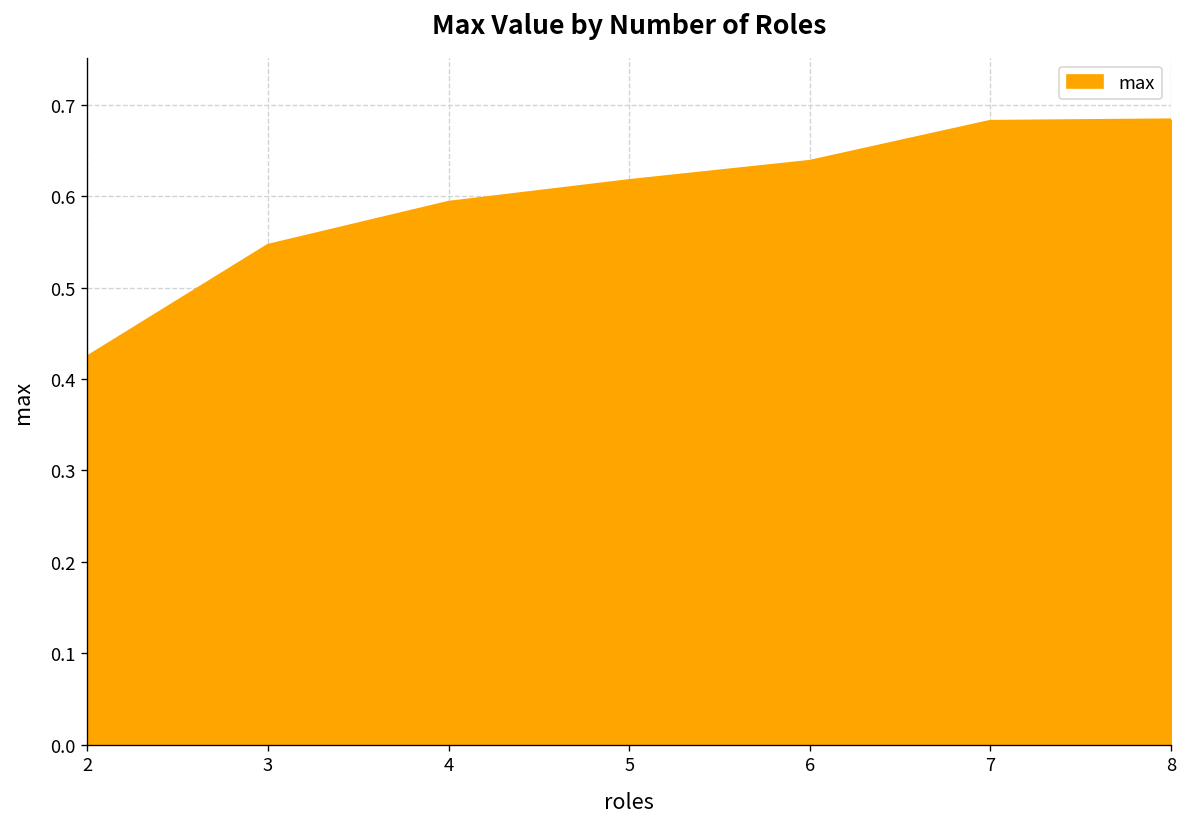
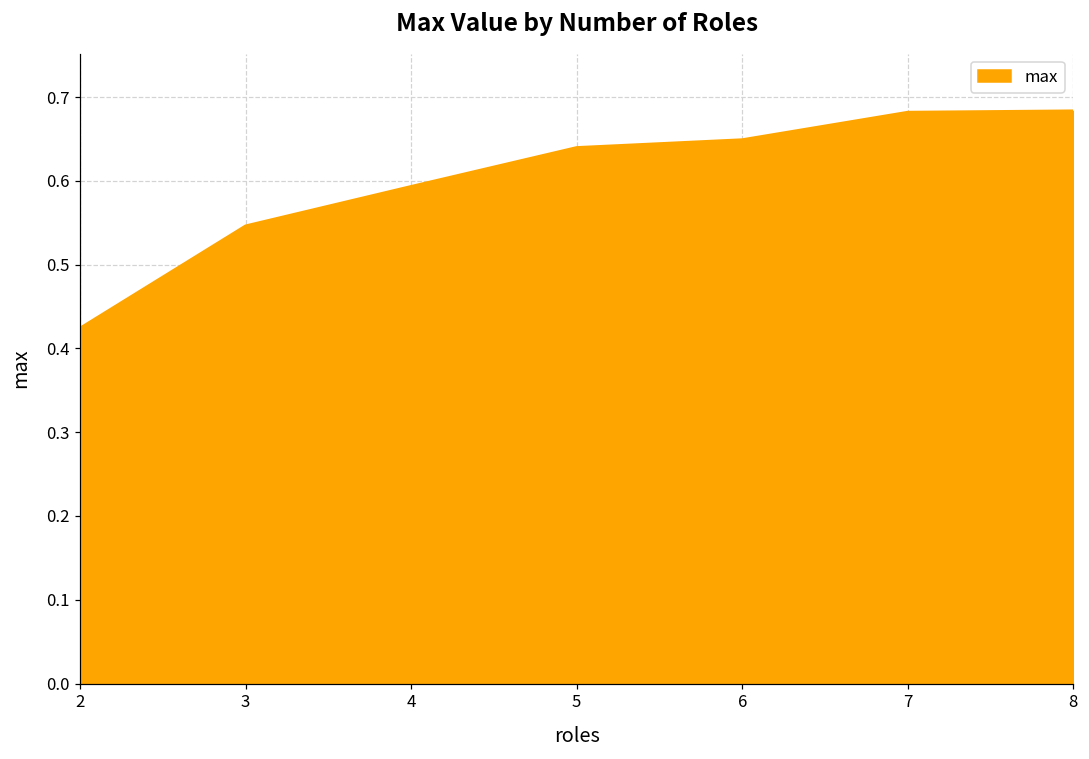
5: 0.62 -> 0.64
6: 0.64 -> 0.65
